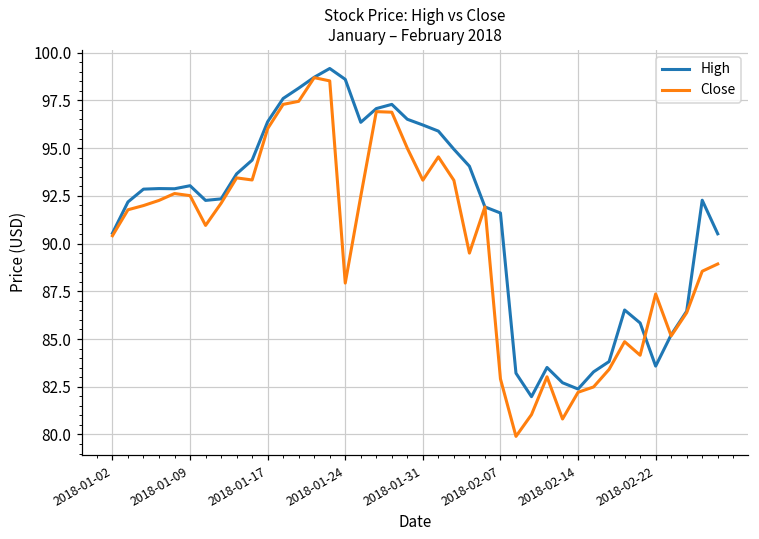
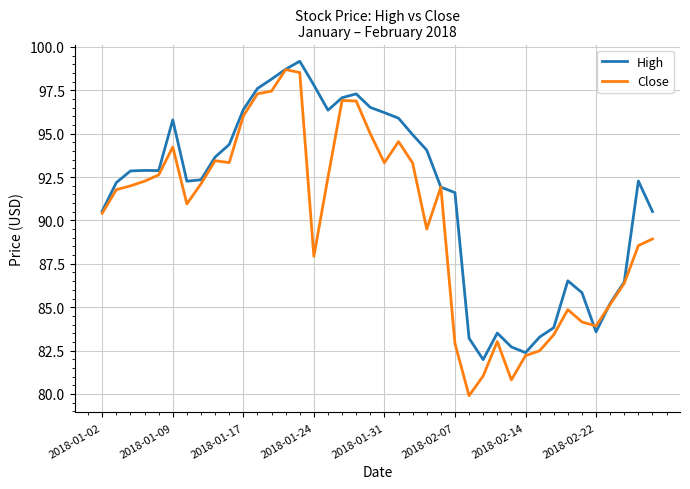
High, 2018-01-09: 93.0 -> 95.8
Close, 2018-01-09: 92.5 -> 94.2
High, 2018-01-24: 98.6 -> 97.8
Close, 2018-02-22: 87.4 -> 83.9
